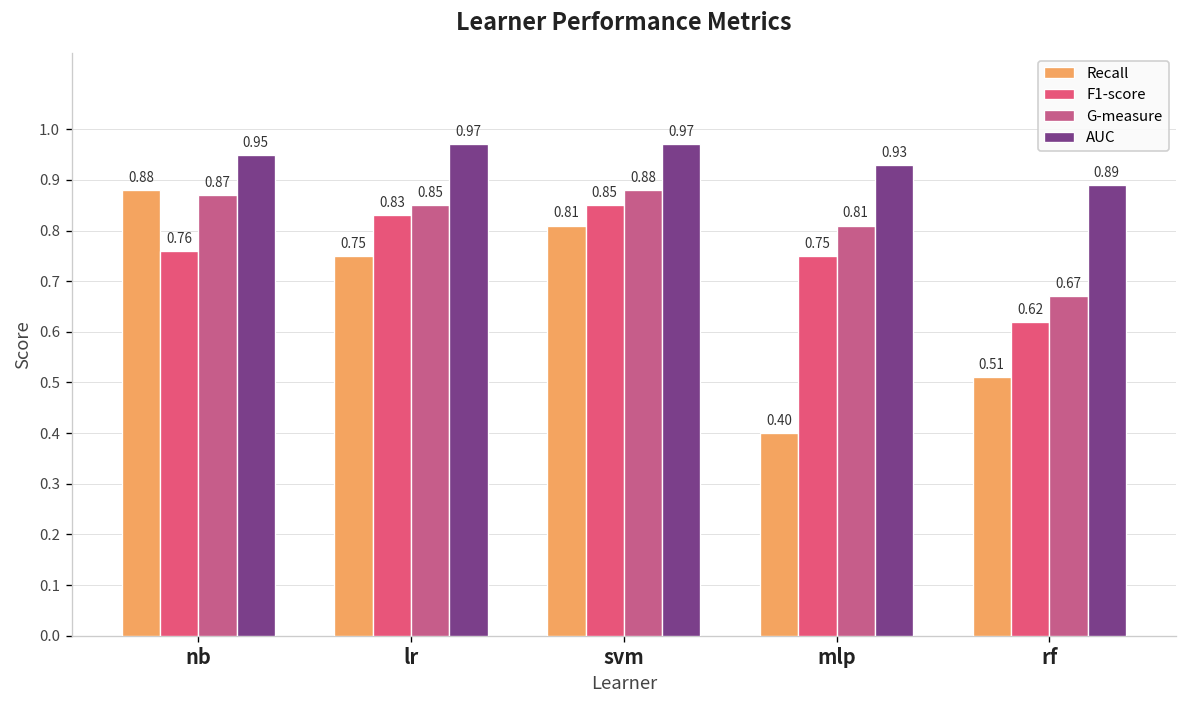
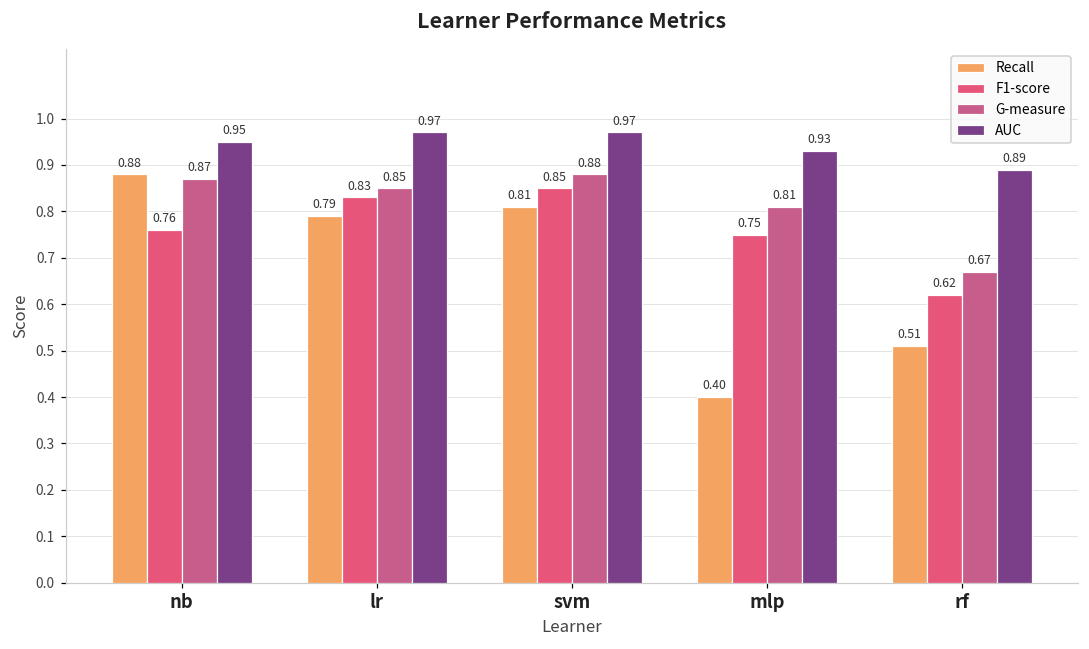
Recall, lr: 0.75 -> 0.79
